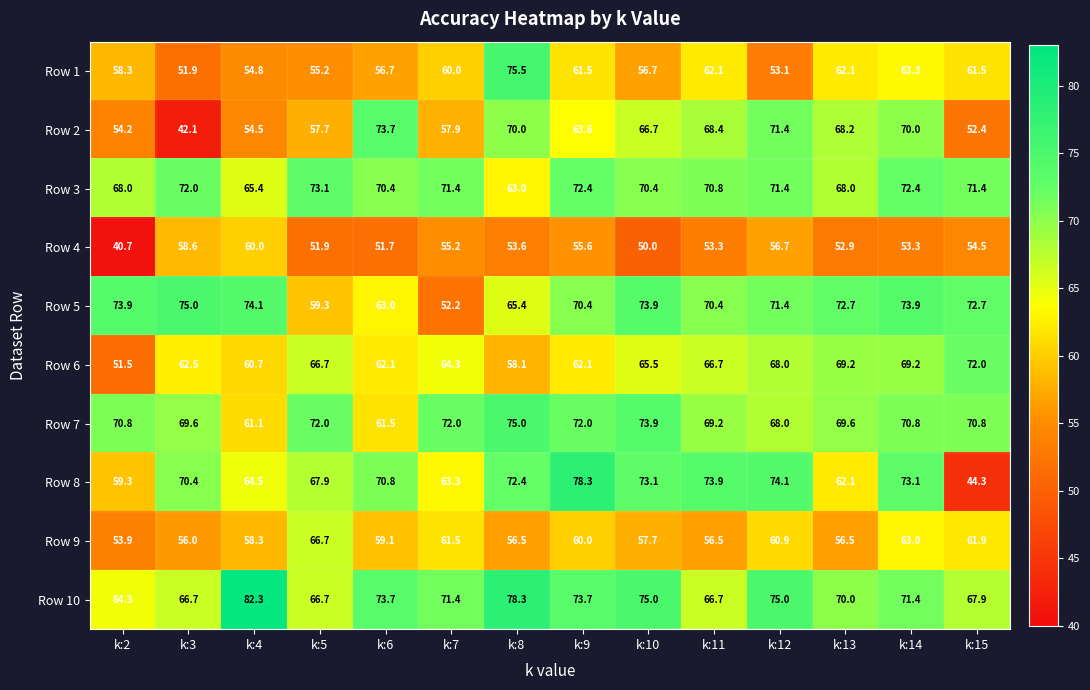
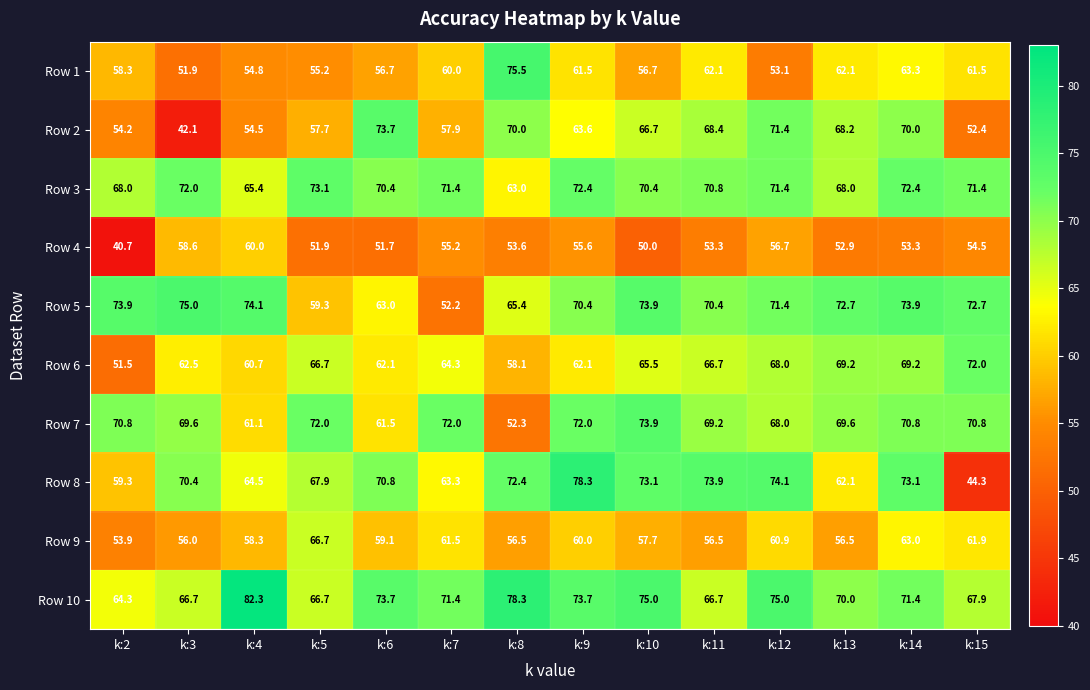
Row 7, k:8: 75.0 -> 52.3
